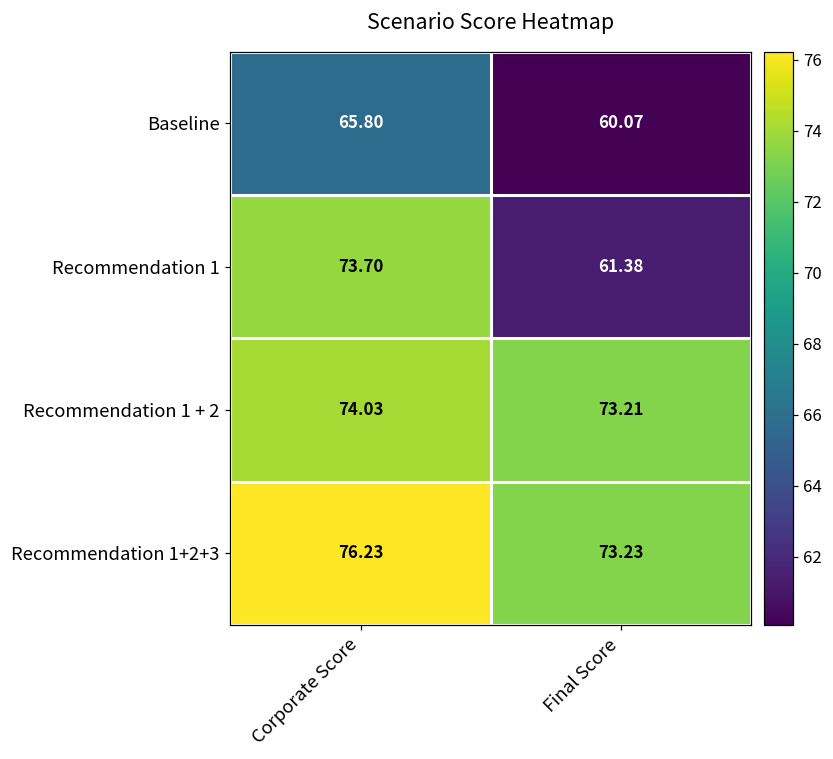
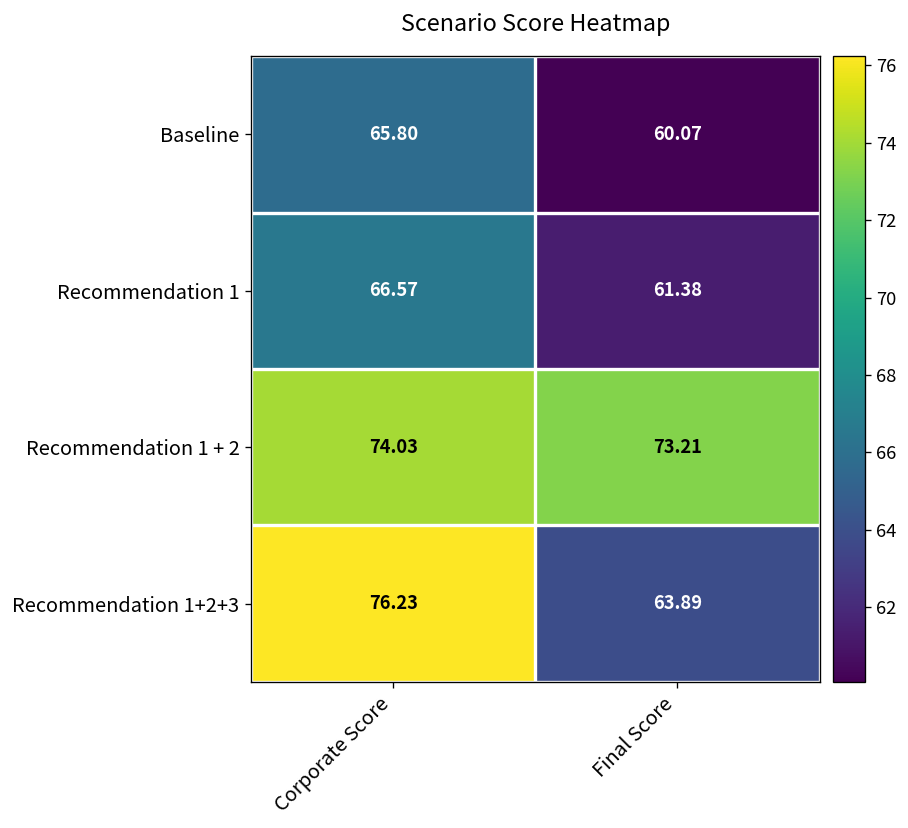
Recommendation 1, Corporate Score: 73.70 -> 66.57
Recommendation 1+2+3, Final Score: 73.23 -> 63.89
